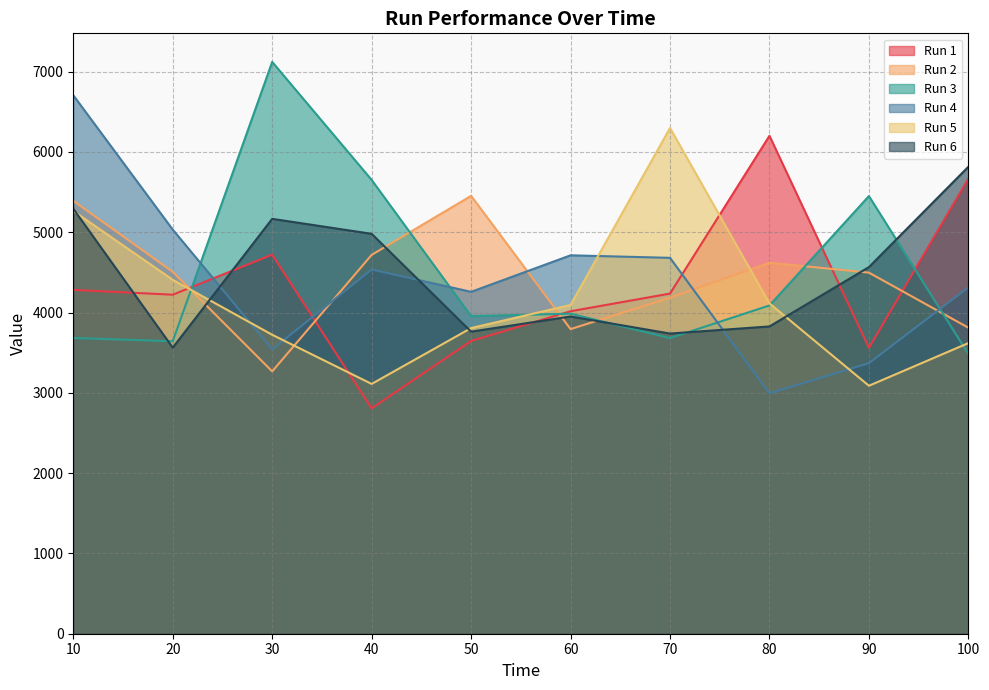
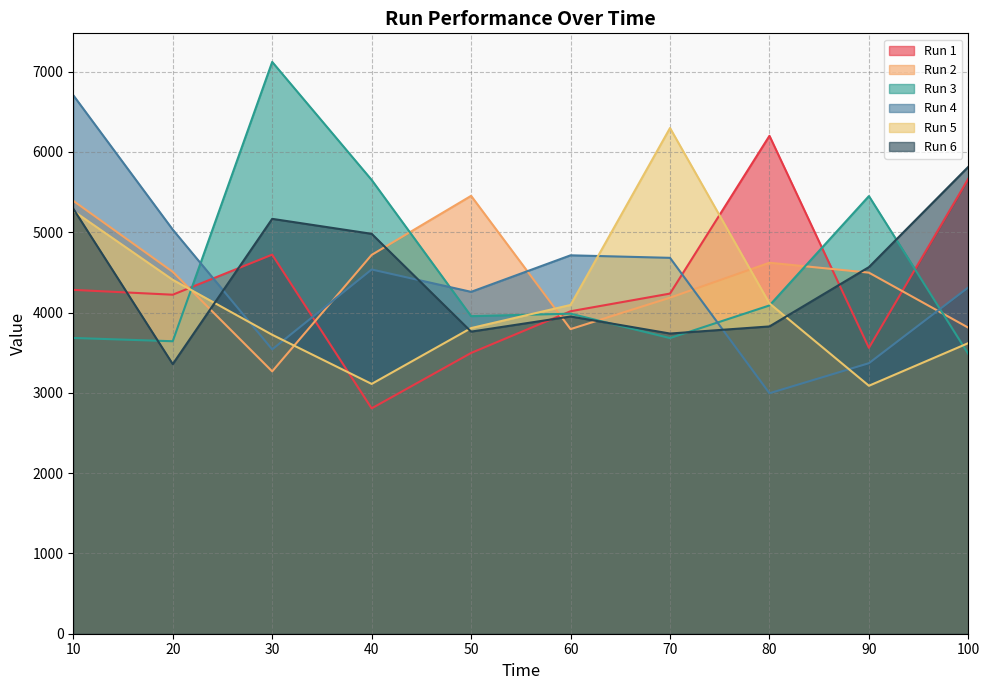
Run 6, 20: 3600 -> 3400
Run 1, 50: 3600 -> 3500
